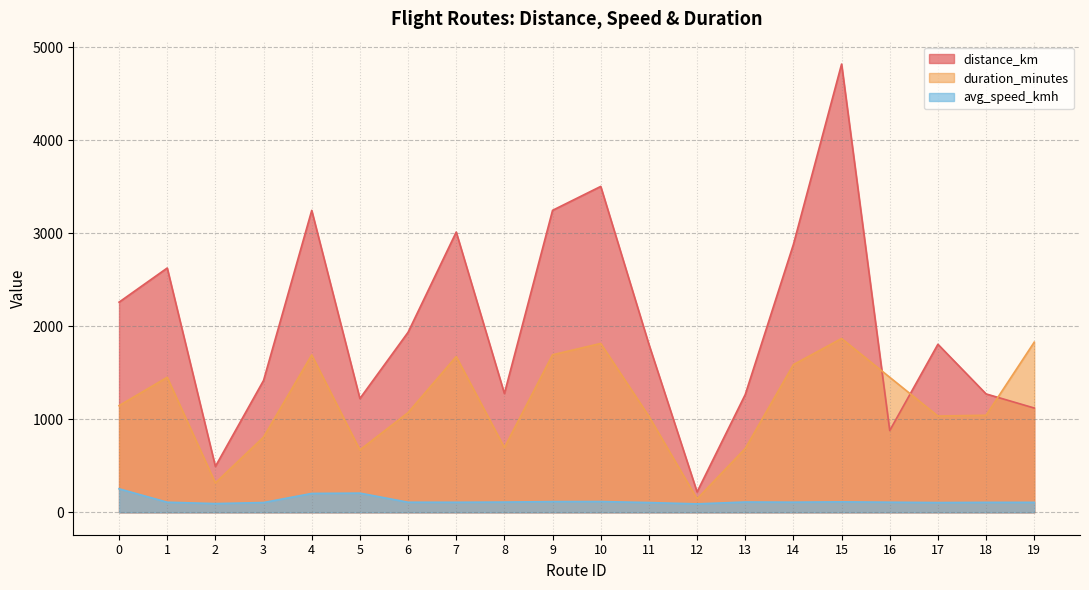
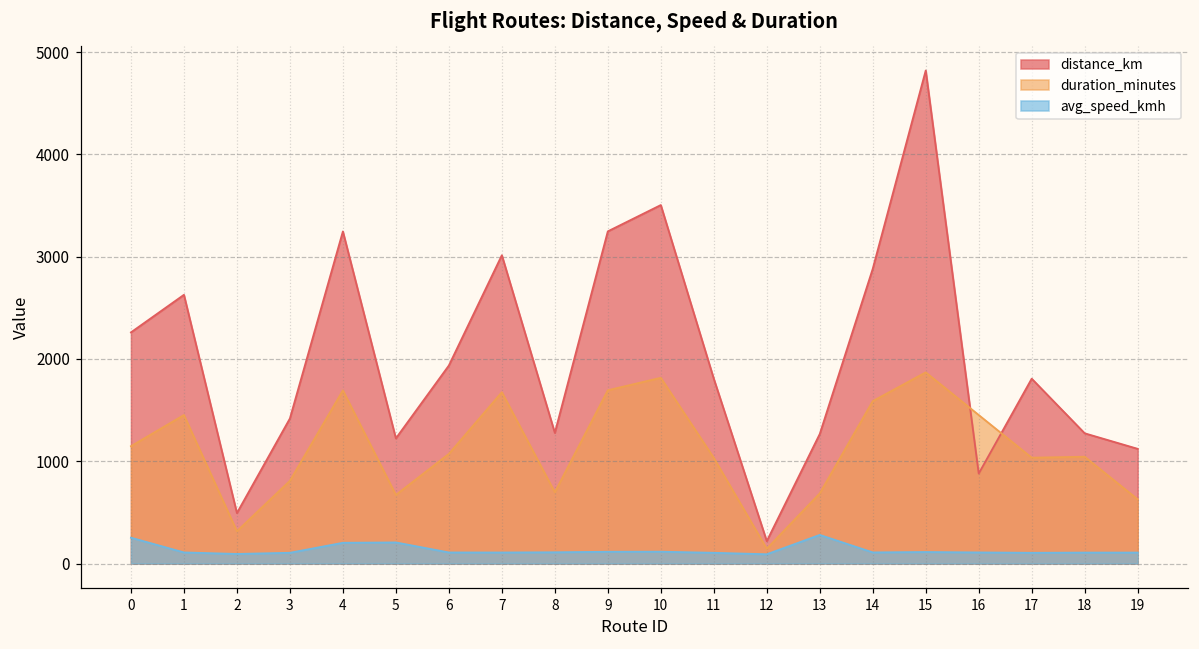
avg_speed_kmh, 13: 100 -> 300
duration_minutes, 19: 1800 -> 600
